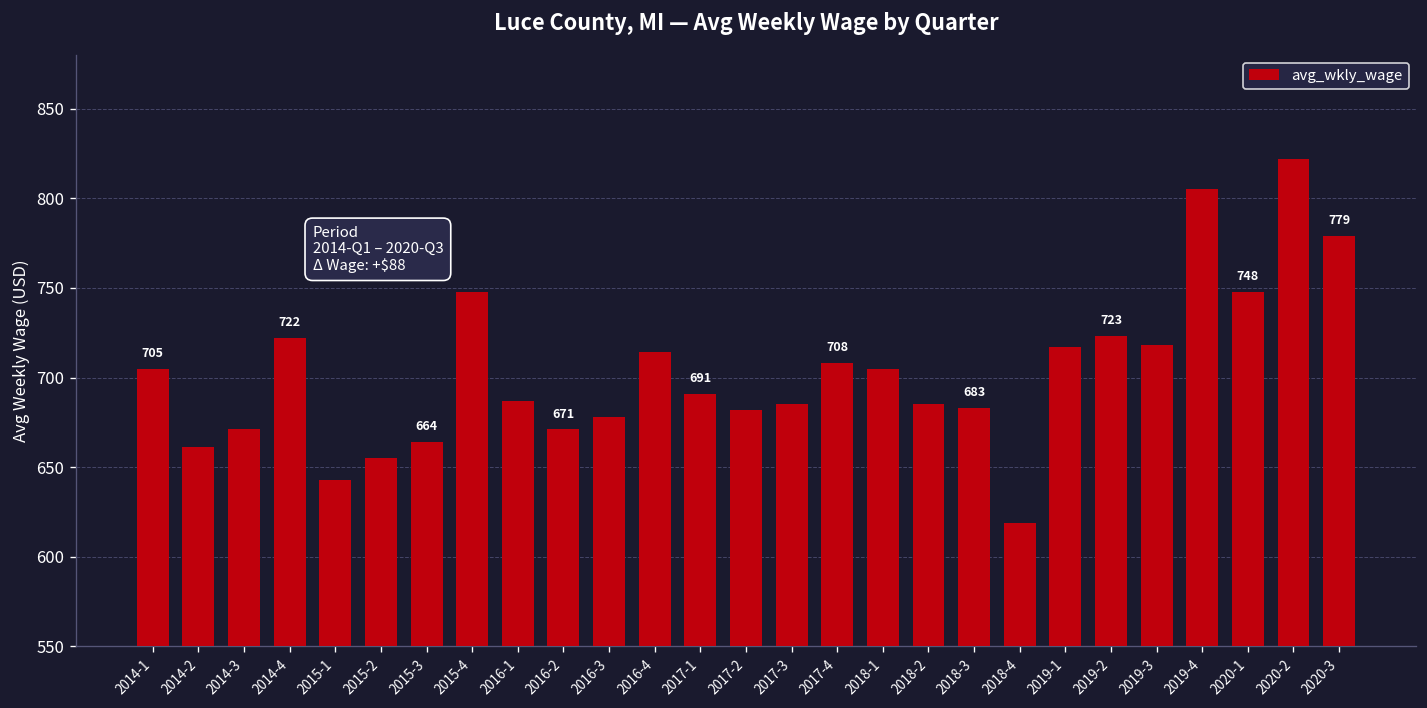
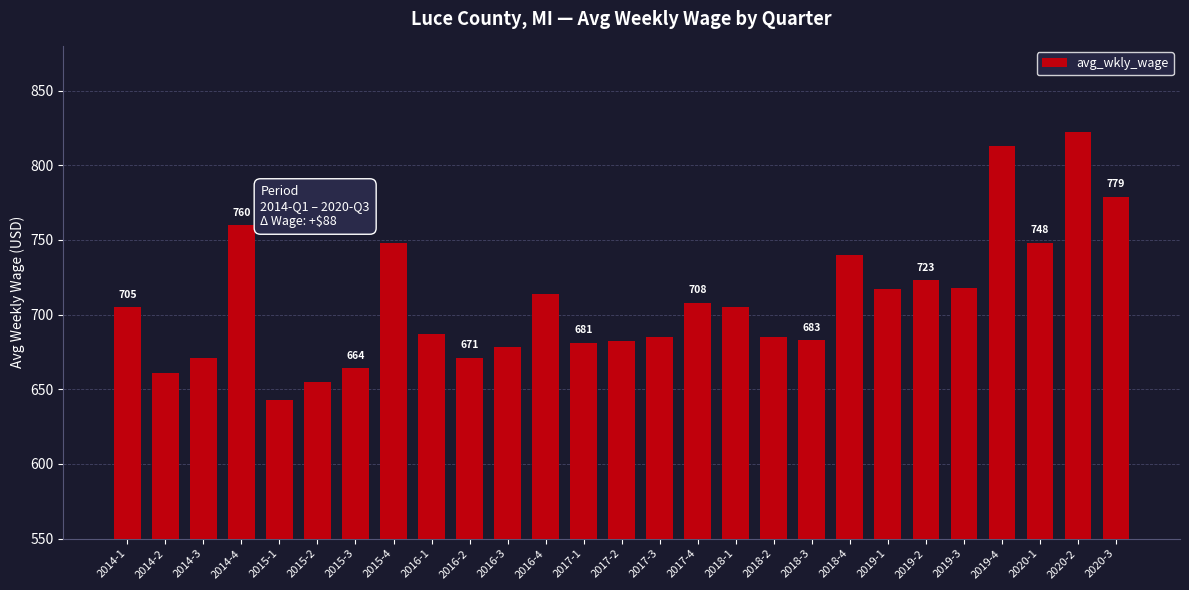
2014-4: 722 -> 760
2017-1: 691 -> 681
2018-4: 619 -> 740
2019-4: 805 -> 813
